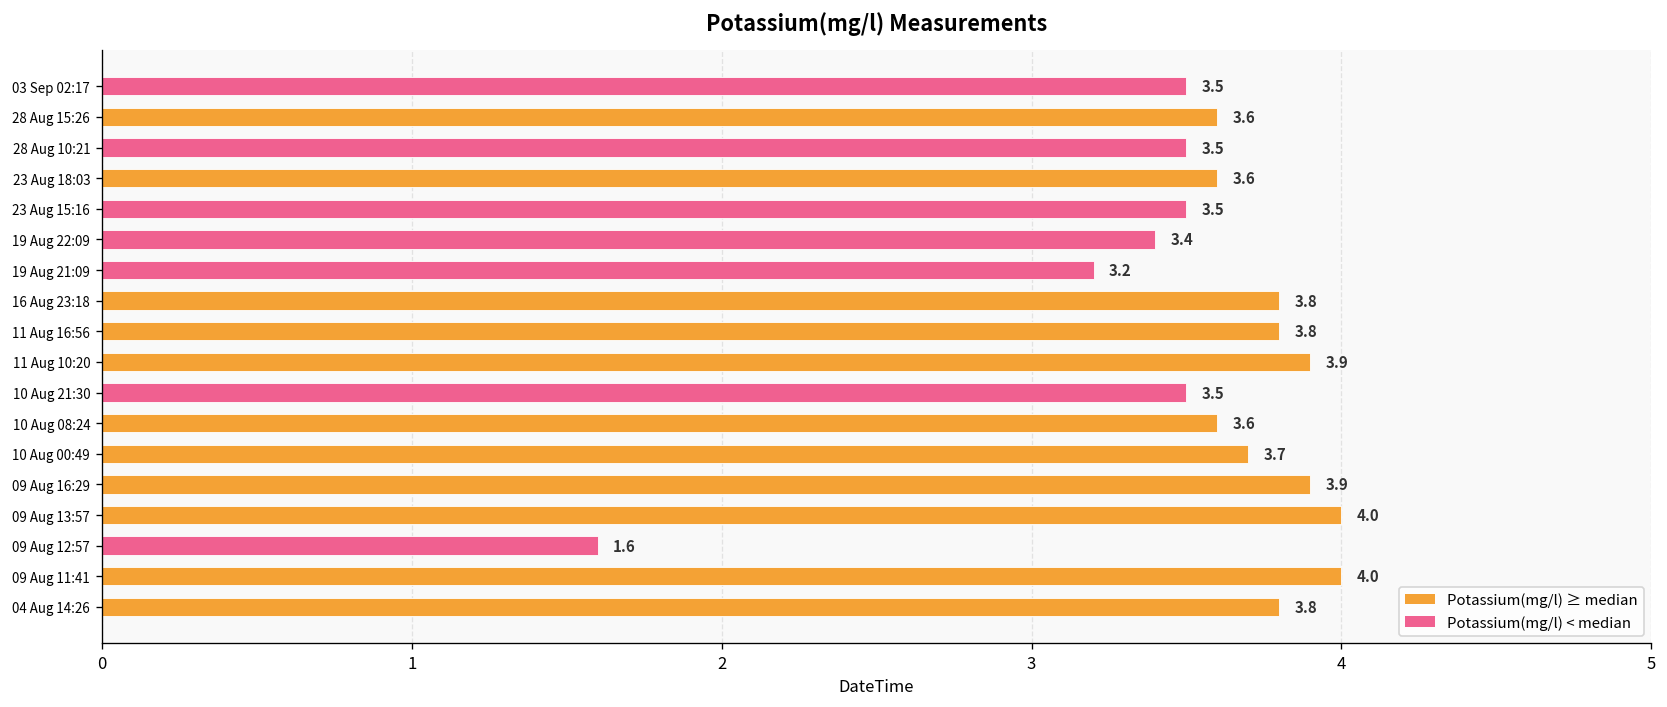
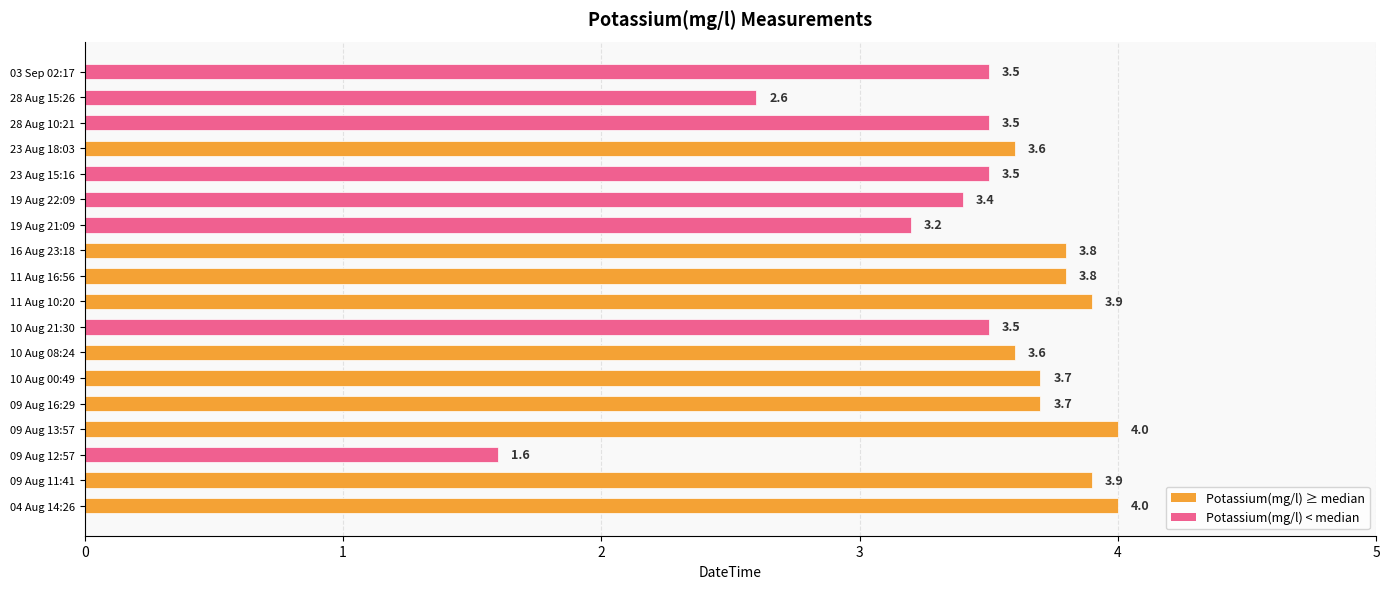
28 Aug 15:26: 3.6 -> 2.6
09 Aug 16:29: 3.9 -> 3.7
09 Aug 11:41: 4.0 -> 3.9
04 Aug 14:26: 3.8 -> 4.0
